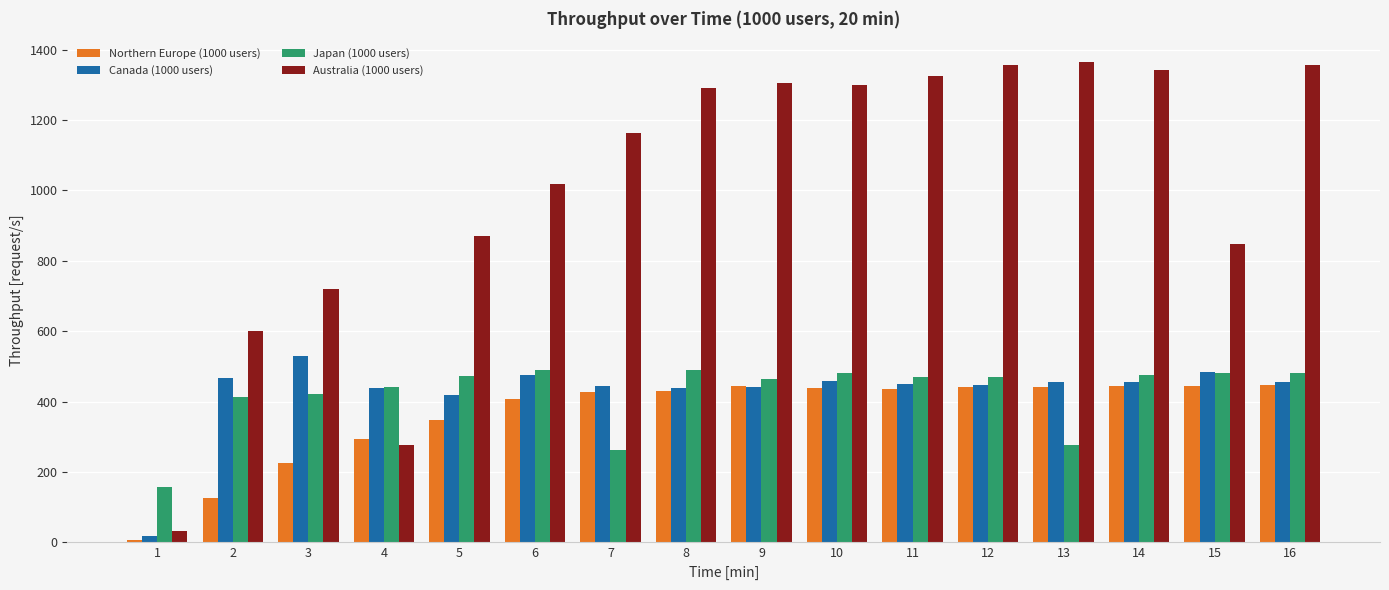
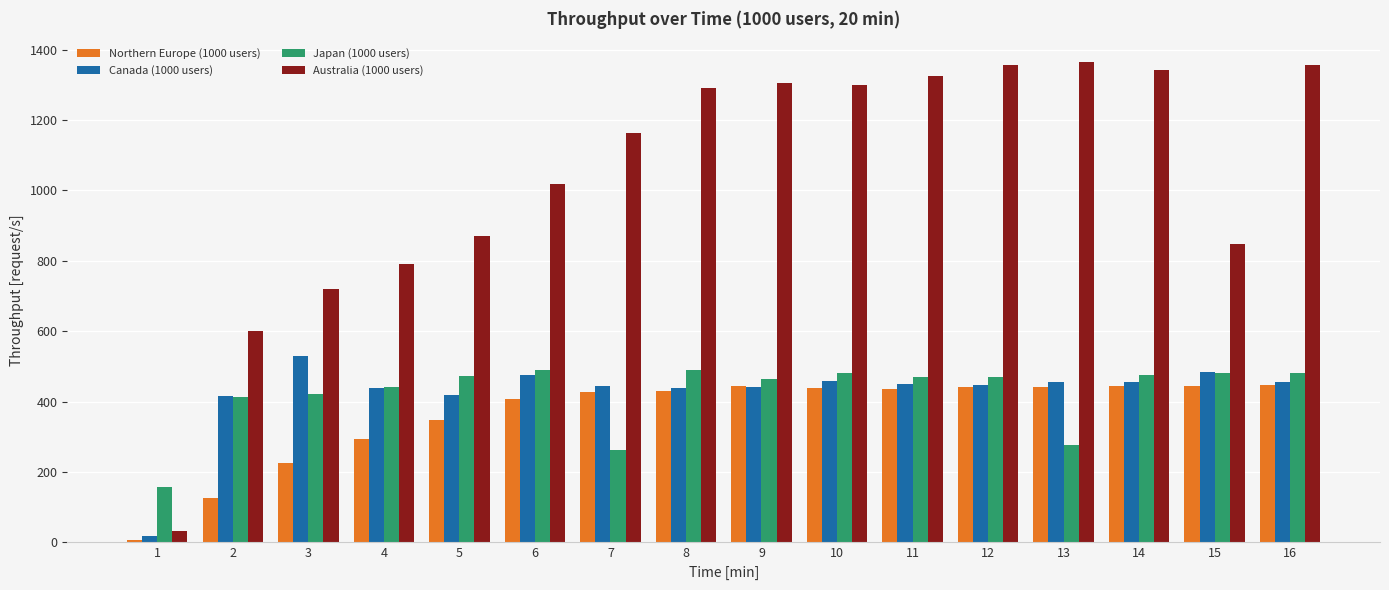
Canada (1000 users), 2: 470 -> 420
Australia (1000 users), 4: 280 -> 790
